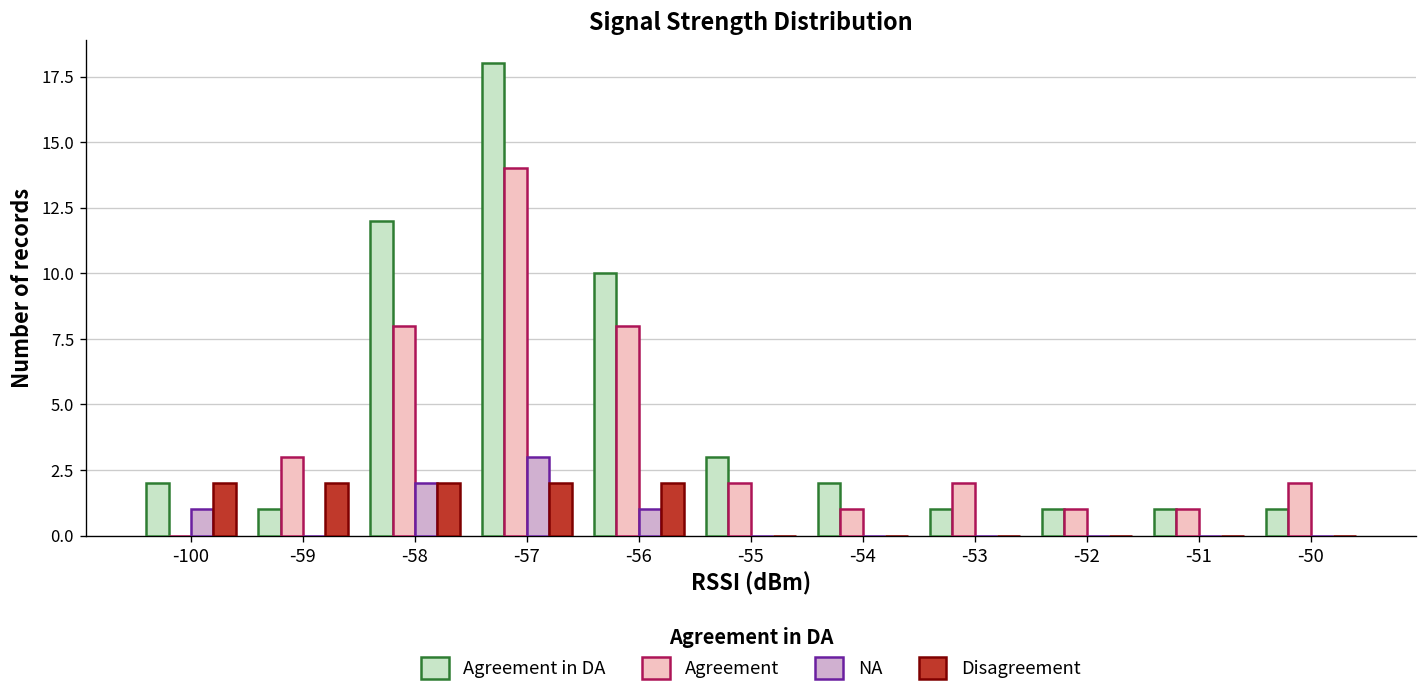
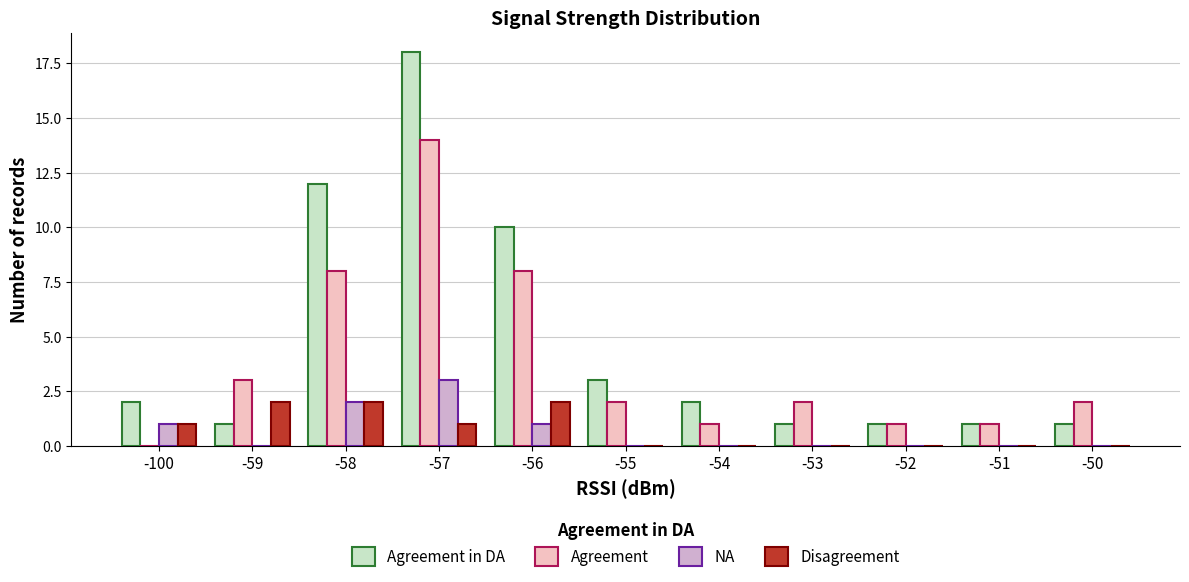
Disagreement, -100: 2 -> 1
Disagreement, -57: 2 -> 1
